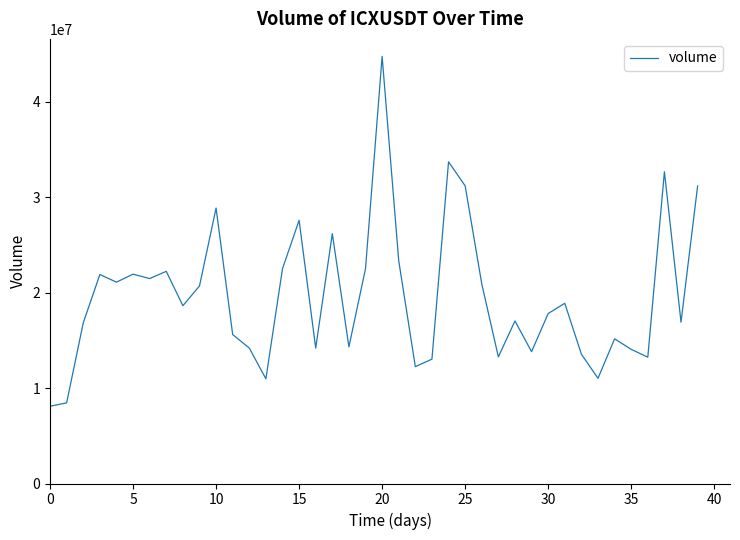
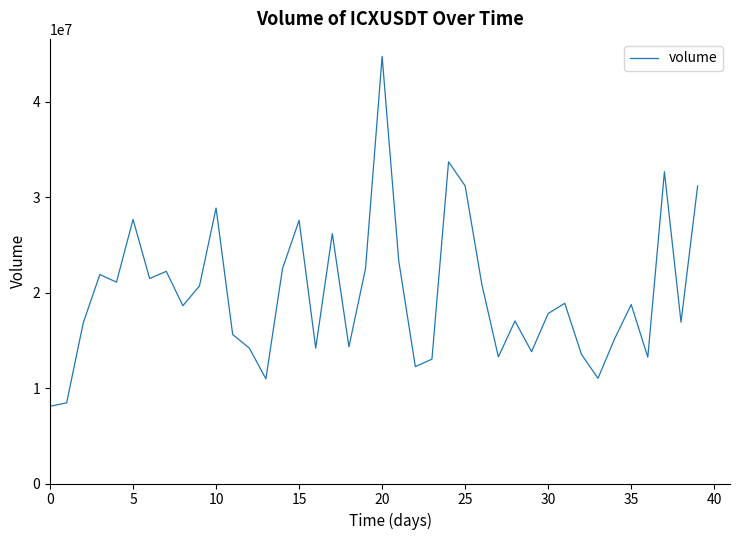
5: 22000000 -> 28000000
35: 14000000 -> 19000000
